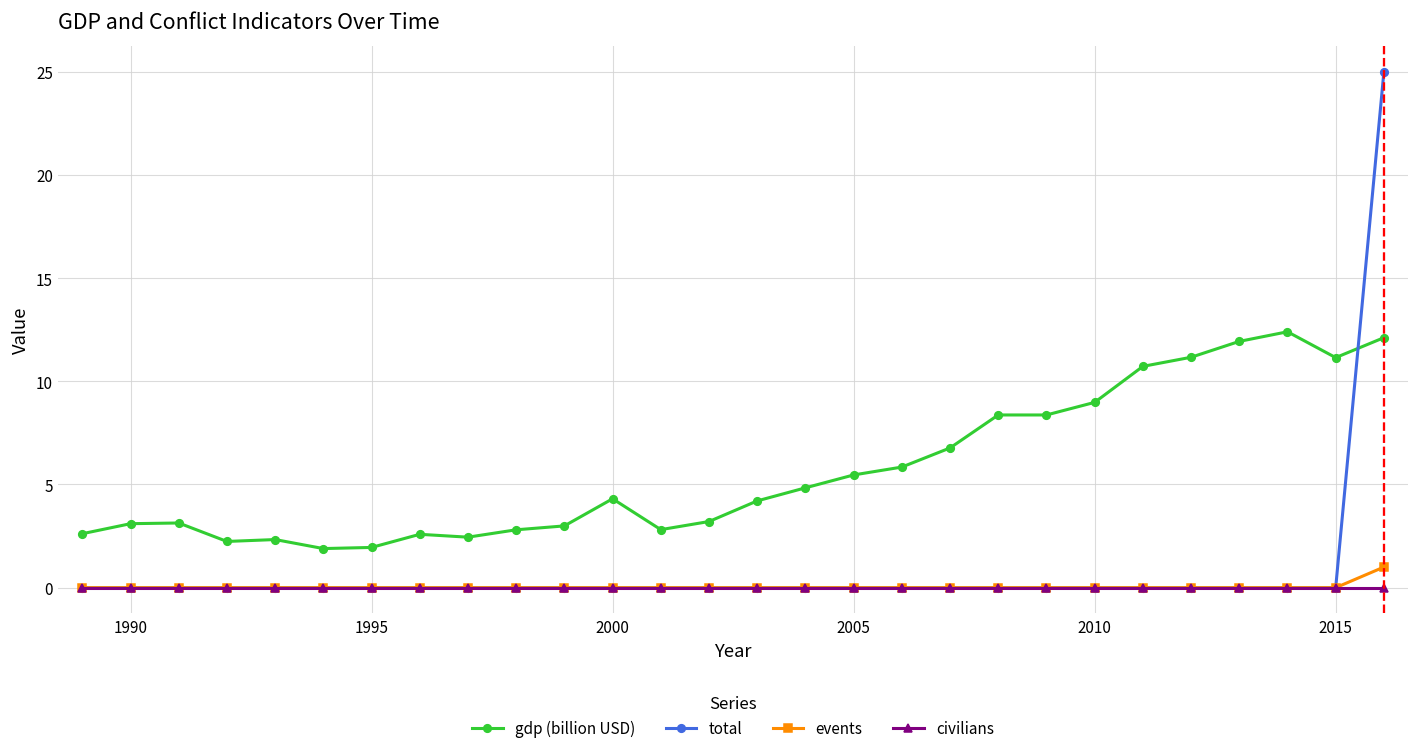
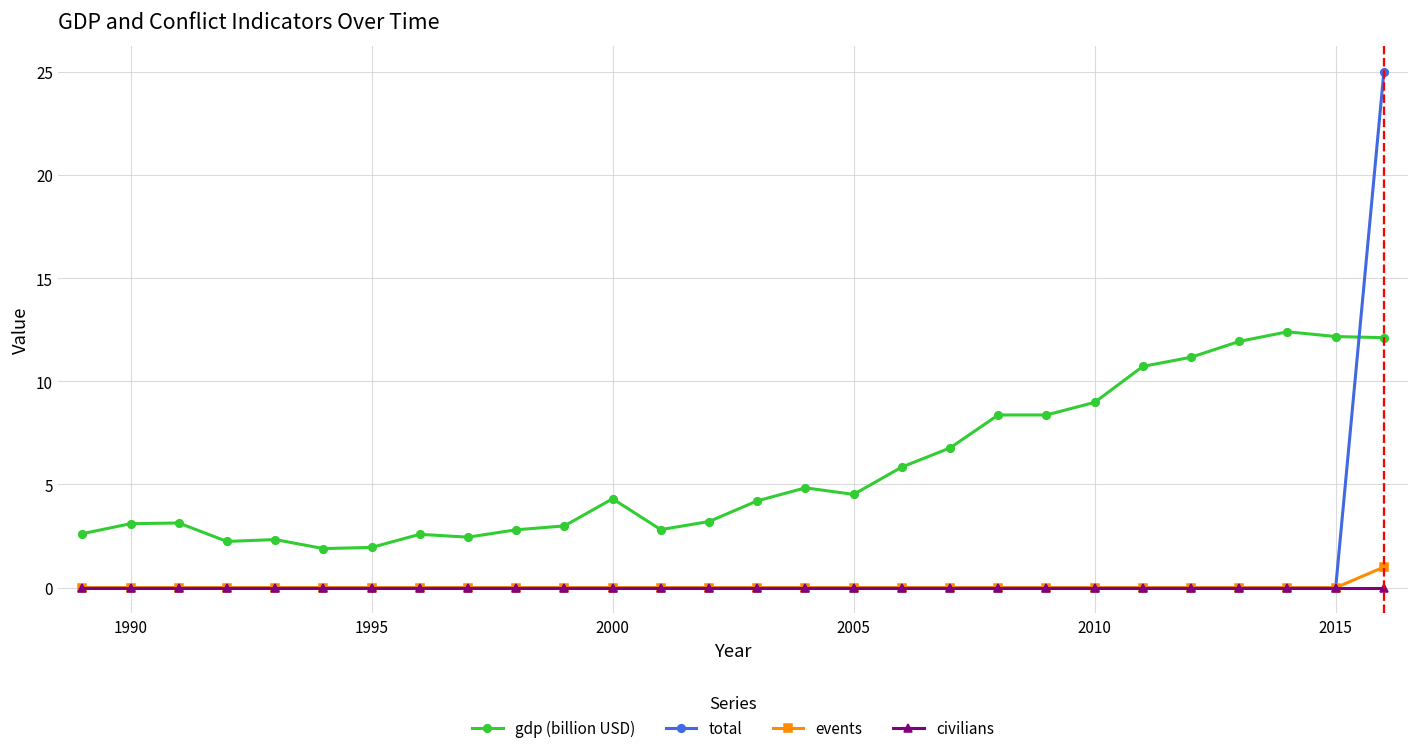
gdp (billion USD), 2005: 5.5 -> 4.5
gdp (billion USD), 2015: 11.1 -> 12.2
